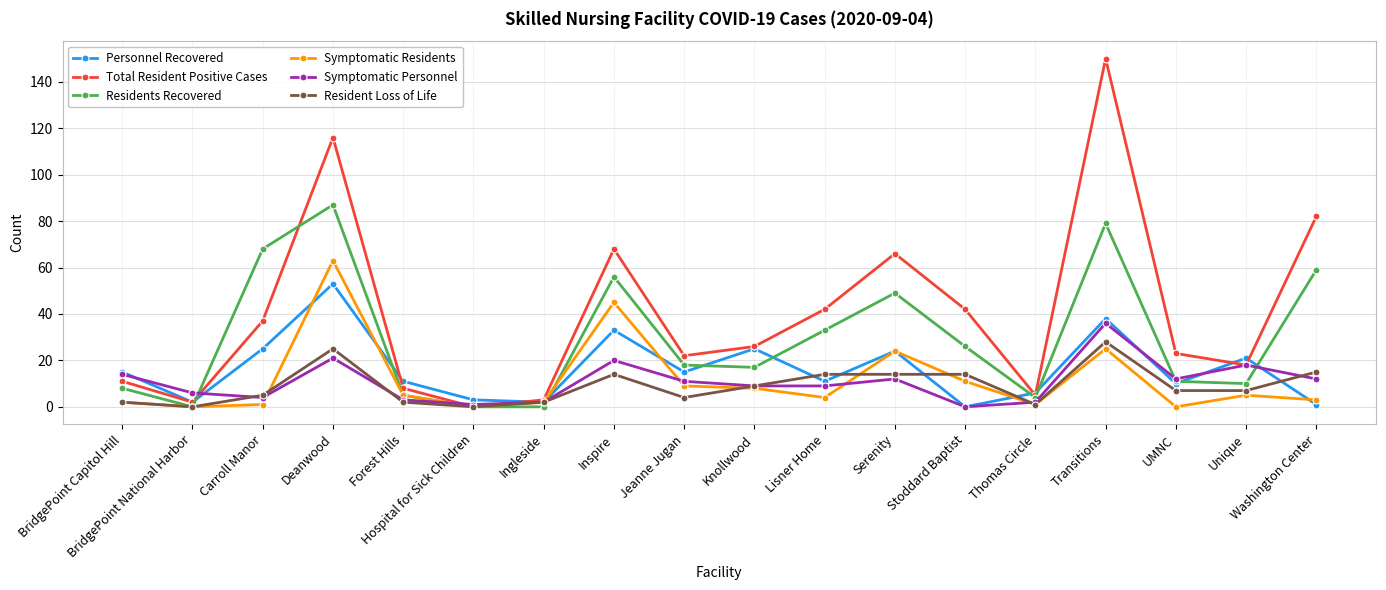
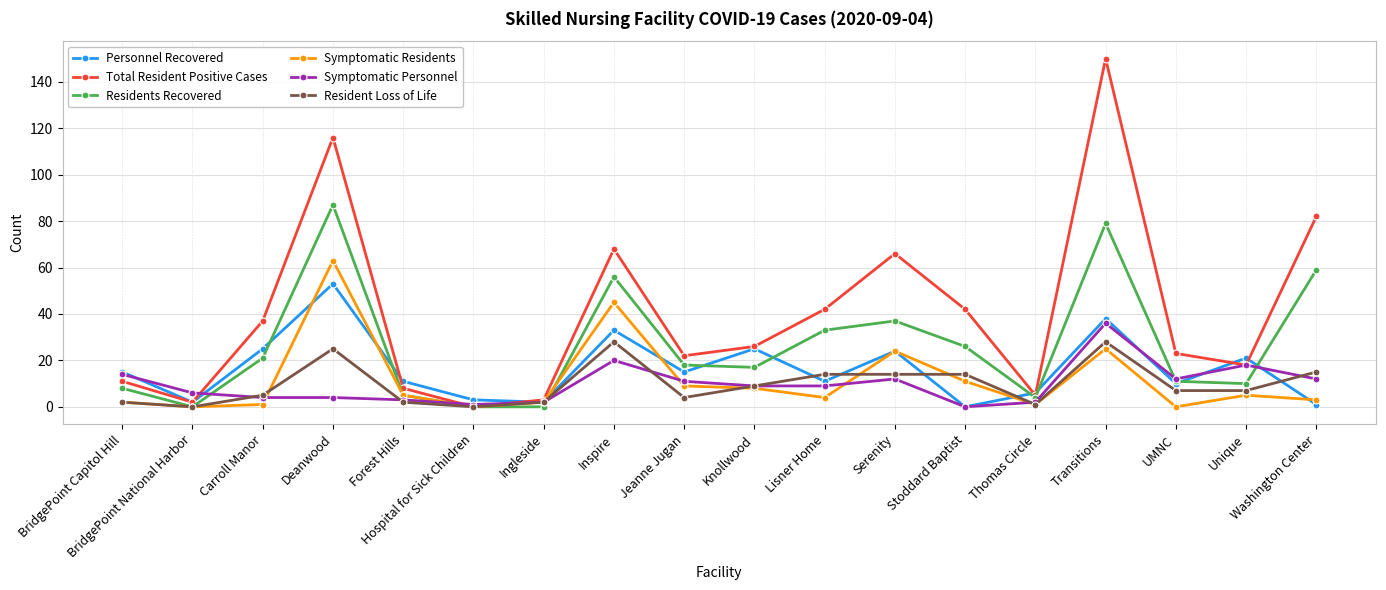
Residents Recovered, Carroll Manor: 68 -> 21
Symptomatic Personnel, Deanwood: 21 -> 4
Resident Loss of Life, Inspire: 14 -> 28
Residents Recovered, Serenity: 49 -> 37
